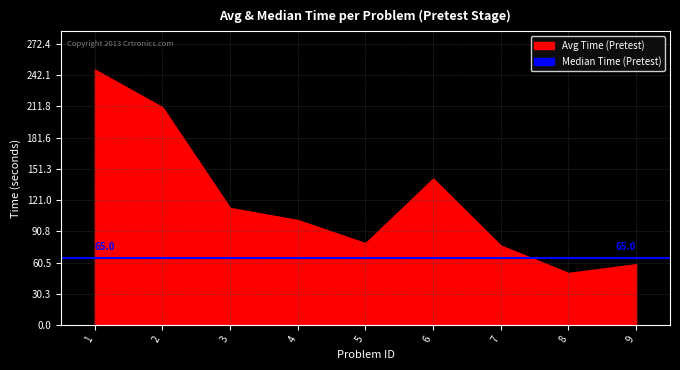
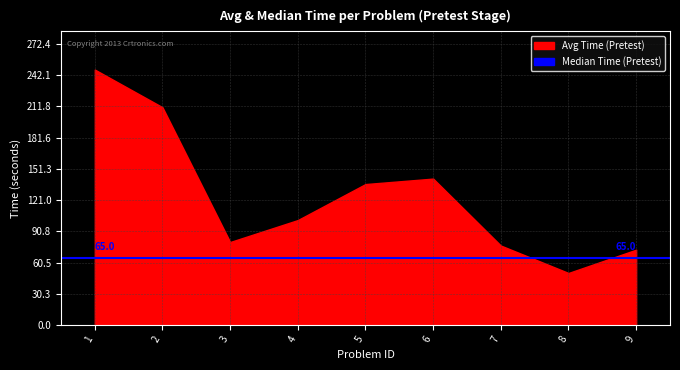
3: 113 -> 80
5: 79 -> 137
9: 59 -> 73
